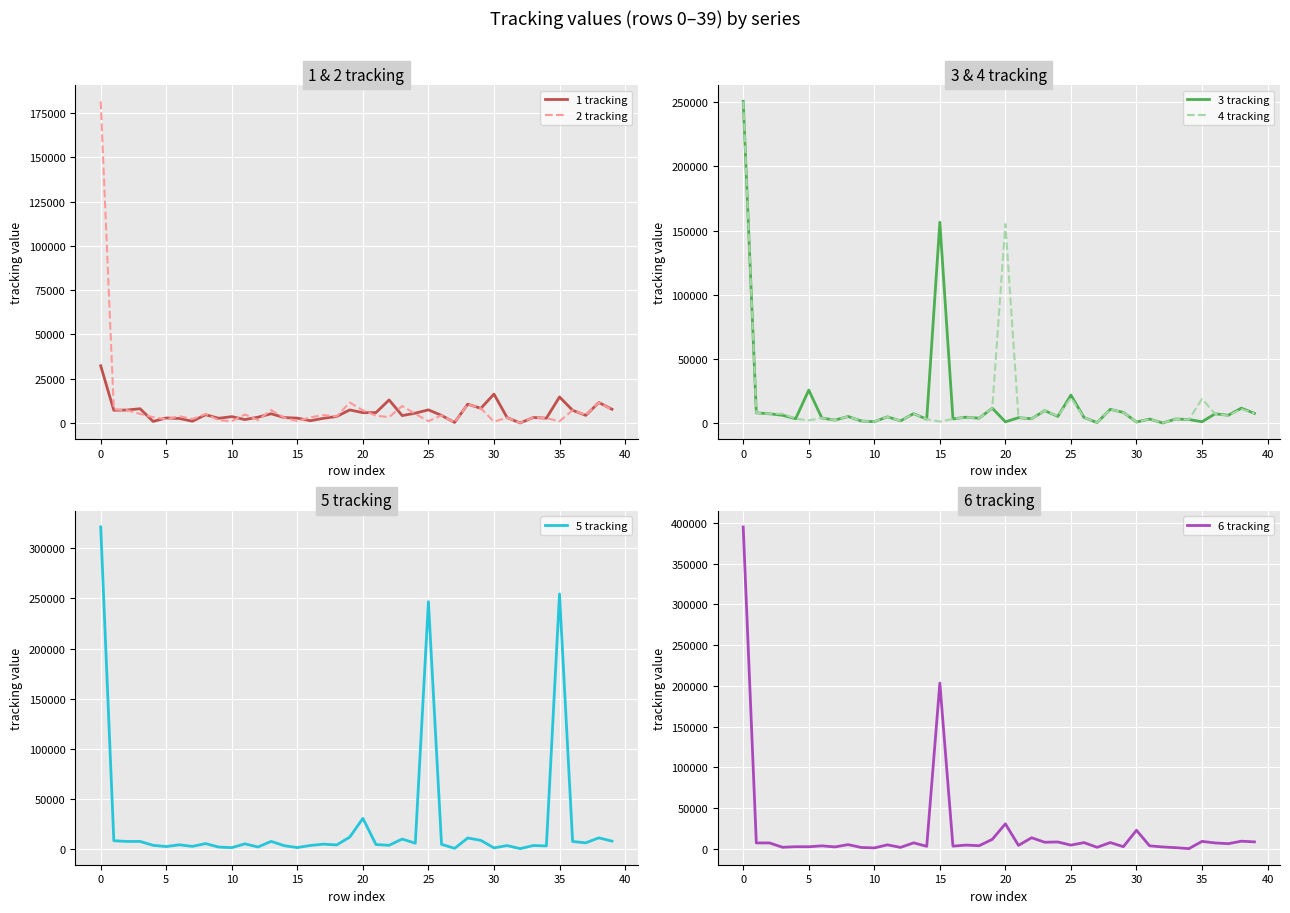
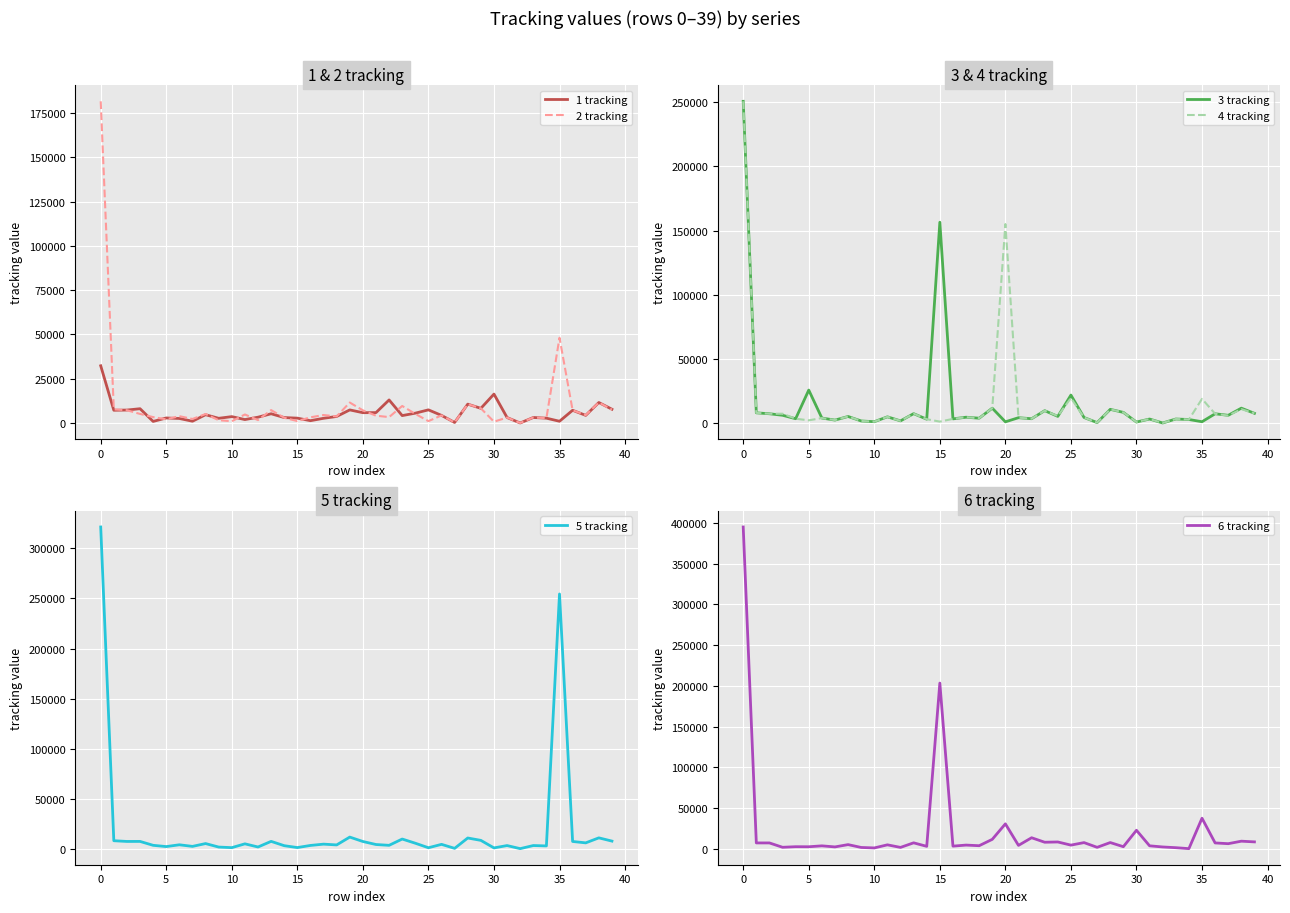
1 & 2 tracking, 1 tracking, 35: 15000 -> 1000
1 & 2 tracking, 2 tracking, 35: 1000 -> 48000
5 tracking, 20: 30000 -> 7000
5 tracking, 25: 247000 -> 1000
6 tracking, 35: 10000 -> 40000
